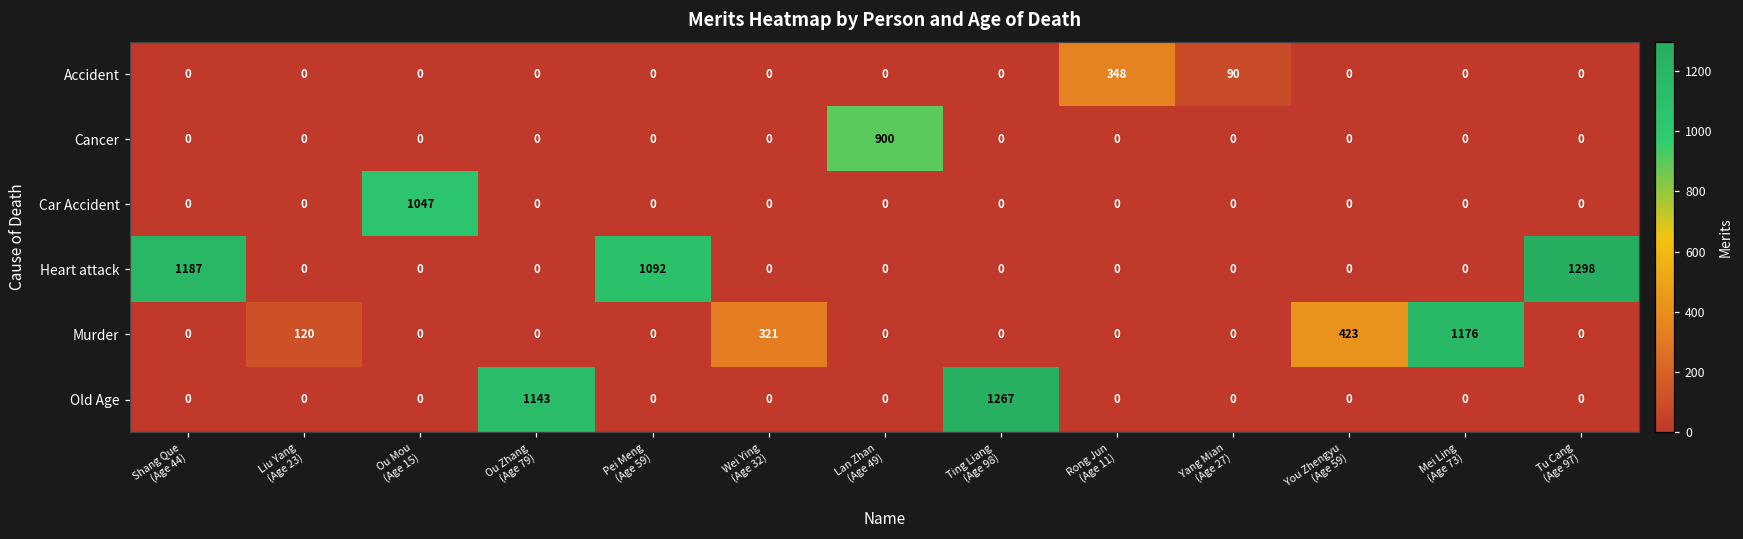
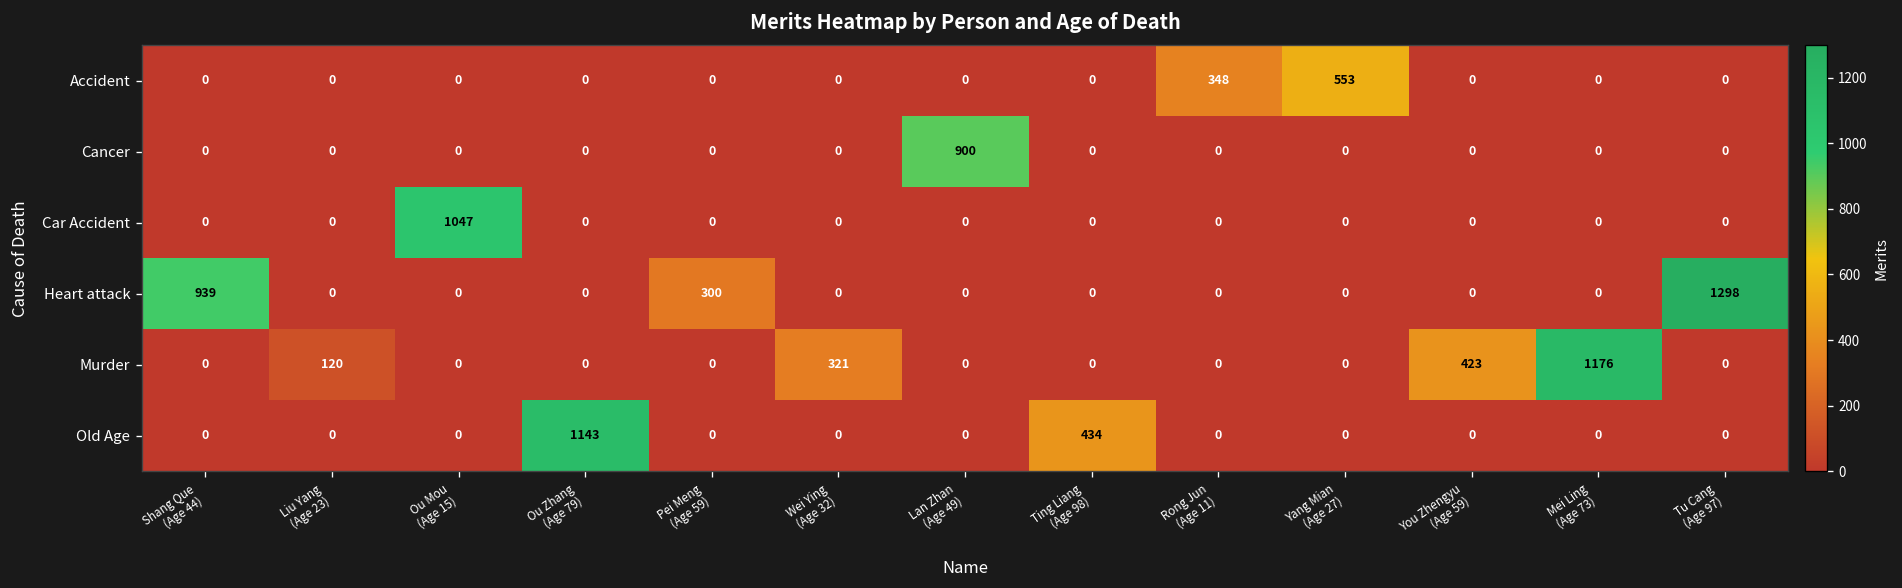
Accident, Yang Mian (Age 27): 90 -> 553
Heart attack, Shang Que (Age 44): 1187 -> 939
Heart attack, Pei Meng (Age 59): 1092 -> 300
Old Age, Ting Liang (Age 98): 1267 -> 434
